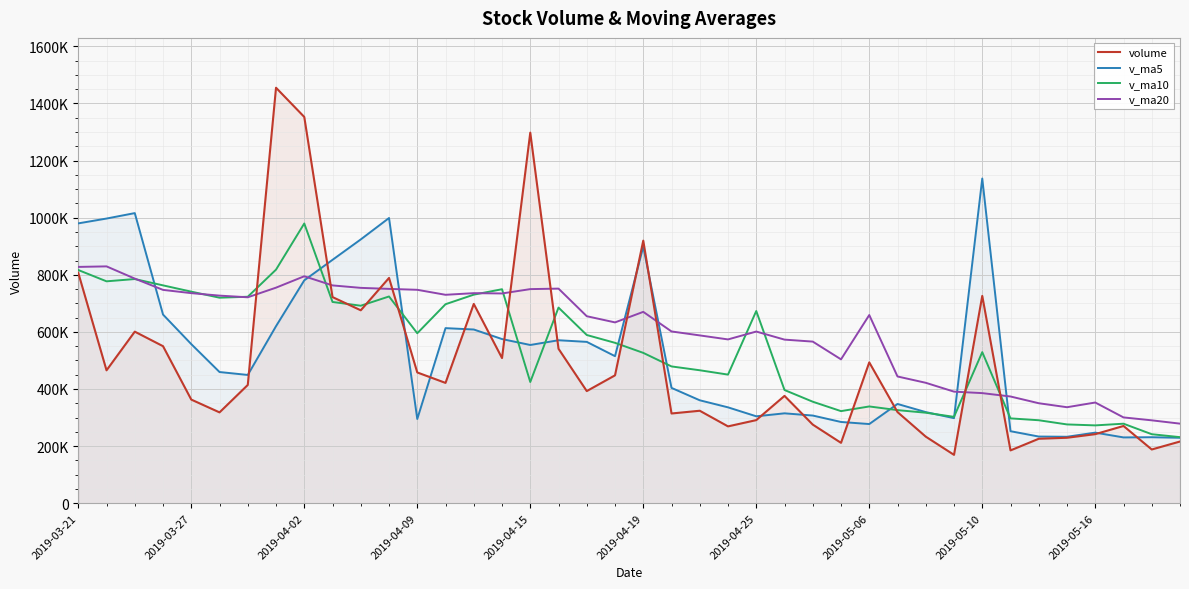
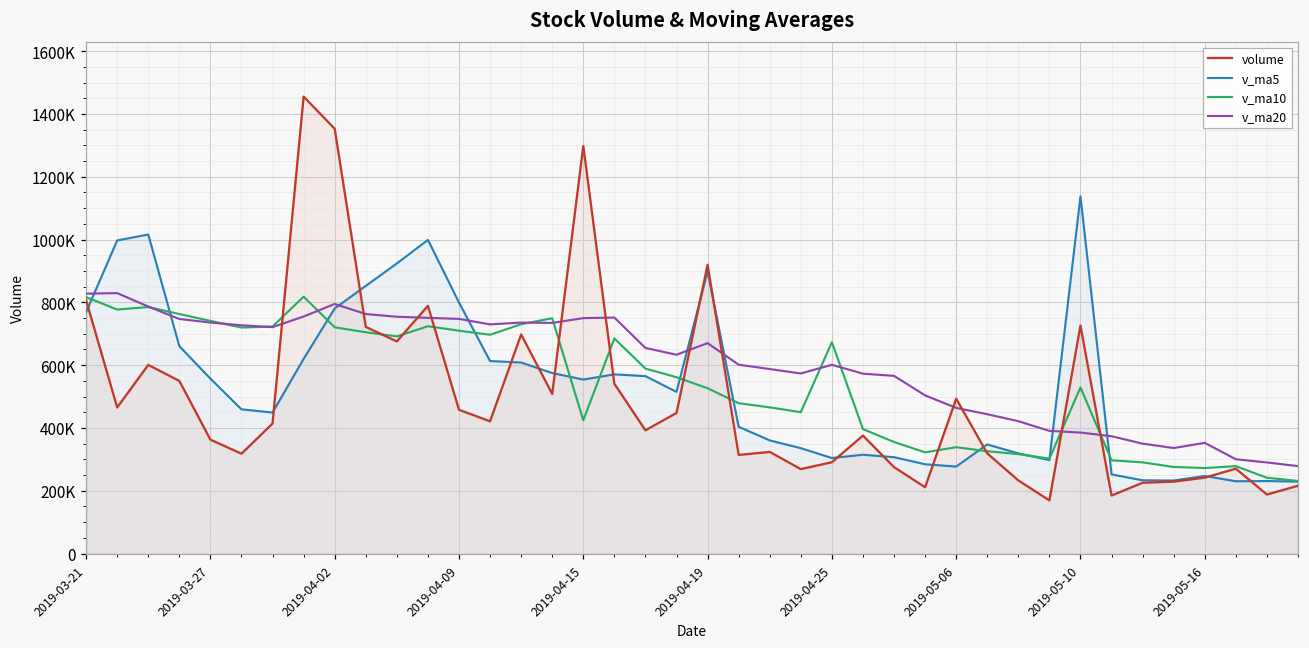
v_ma5, 2019-03-21: 980000 -> 770000
v_ma10, 2019-04-02: 980000 -> 720000
v_ma5, 2019-04-09: 290000 -> 800000
v_ma10, 2019-04-09: 600000 -> 710000
v_ma20, 2019-05-06: 660000 -> 460000
